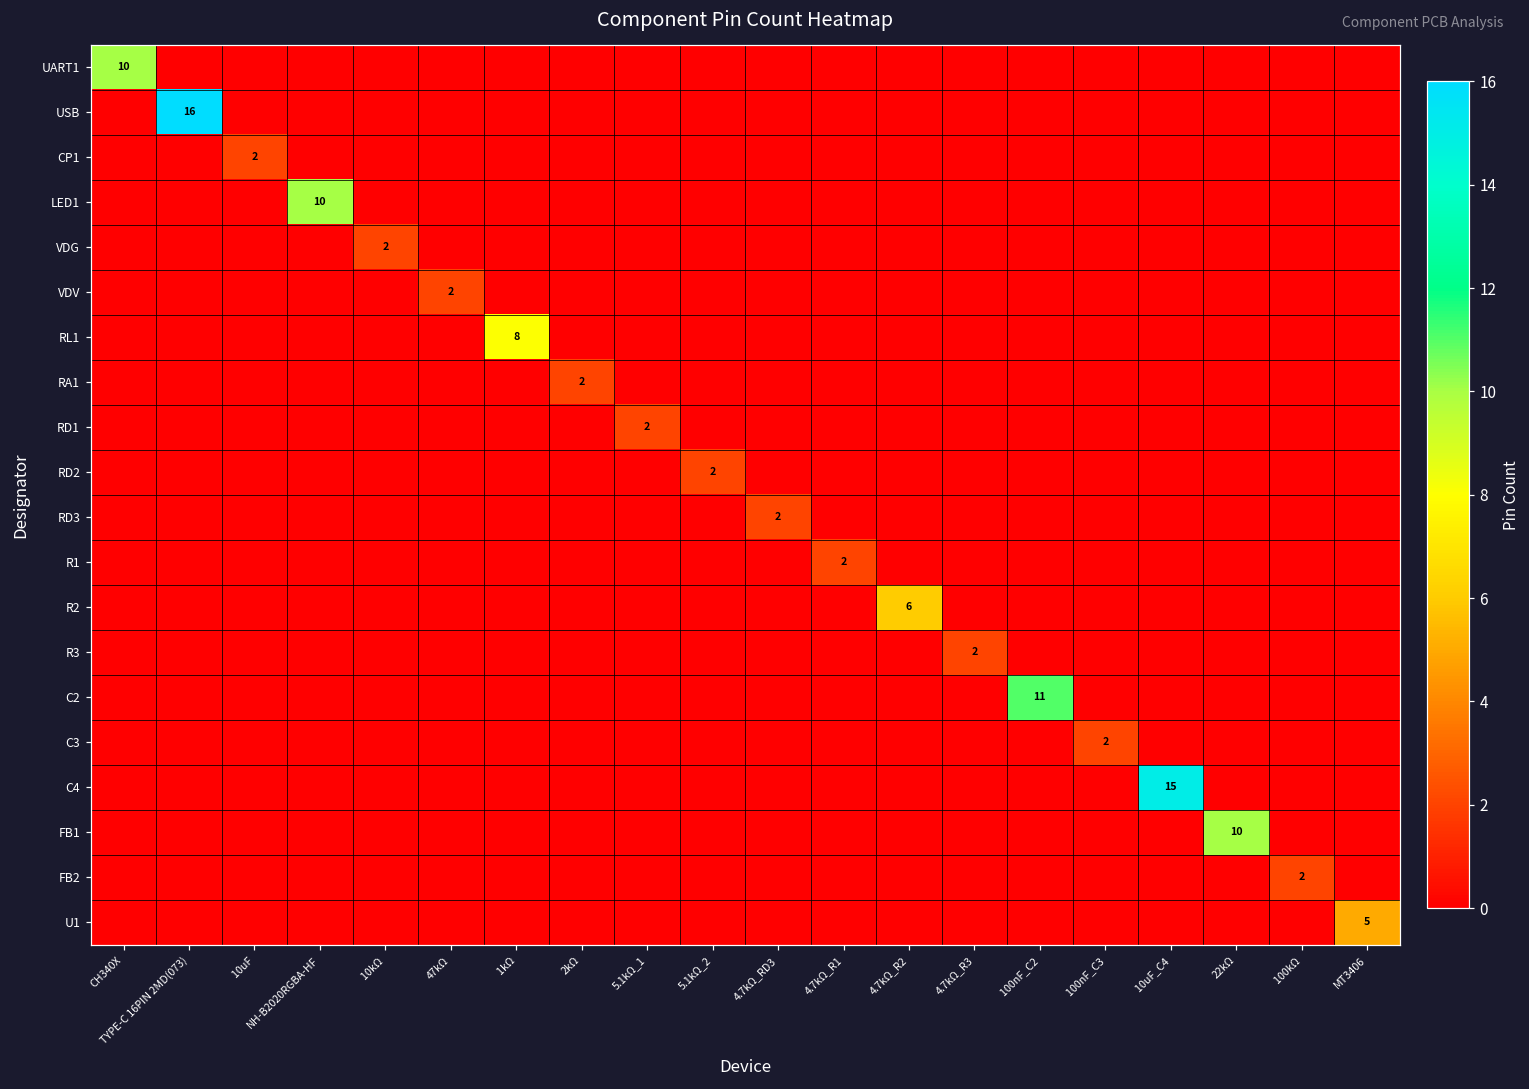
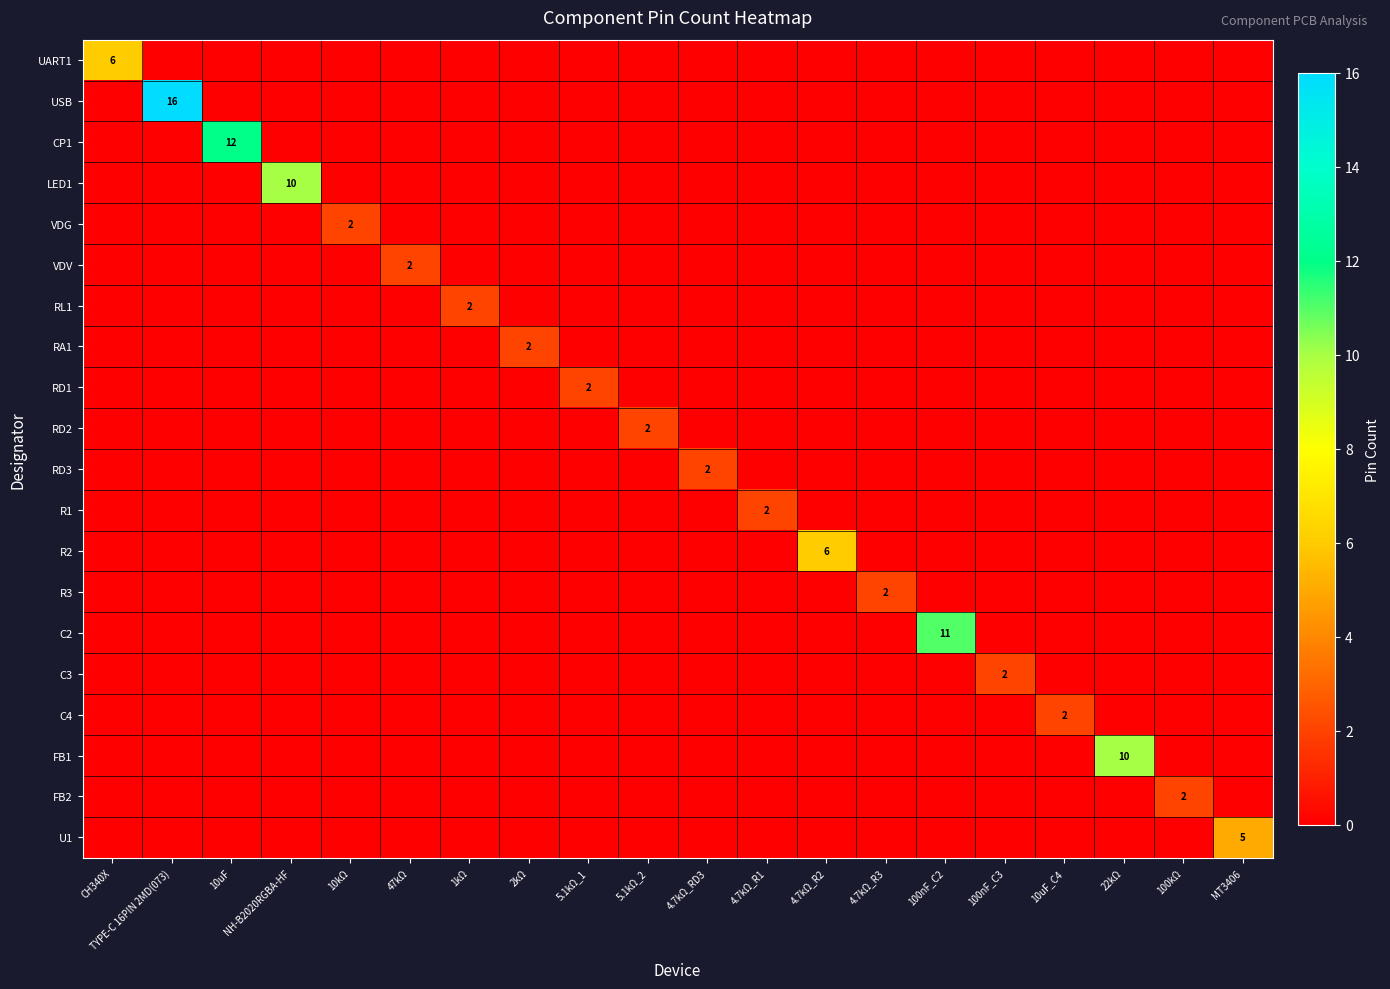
UART1, CH340X: 10 -> 6
CP1, 10uF: 2 -> 12
RL1, 1kΩ: 8 -> 2
C4, 10uF_C4: 15 -> 2
